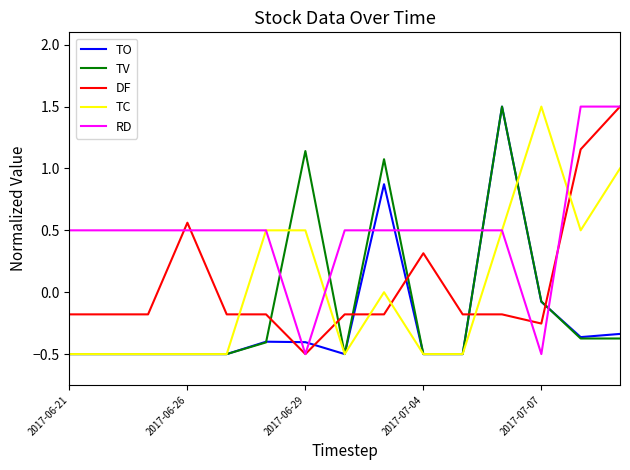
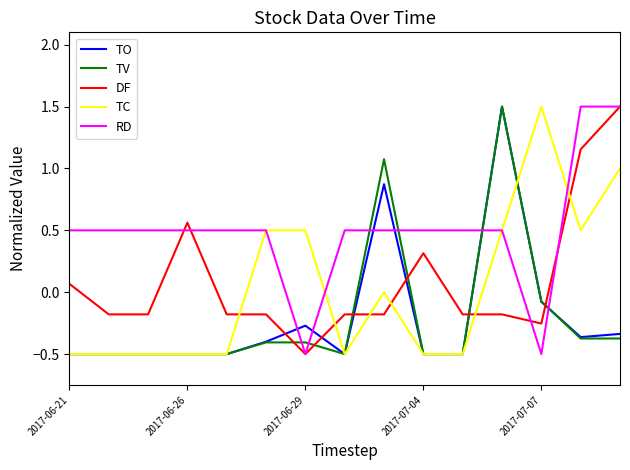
DF, 2017-06-21: -0.18 -> 0.07
TO, 2017-06-29: -0.40 -> -0.27
TV, 2017-06-29: 1.14 -> -0.41
